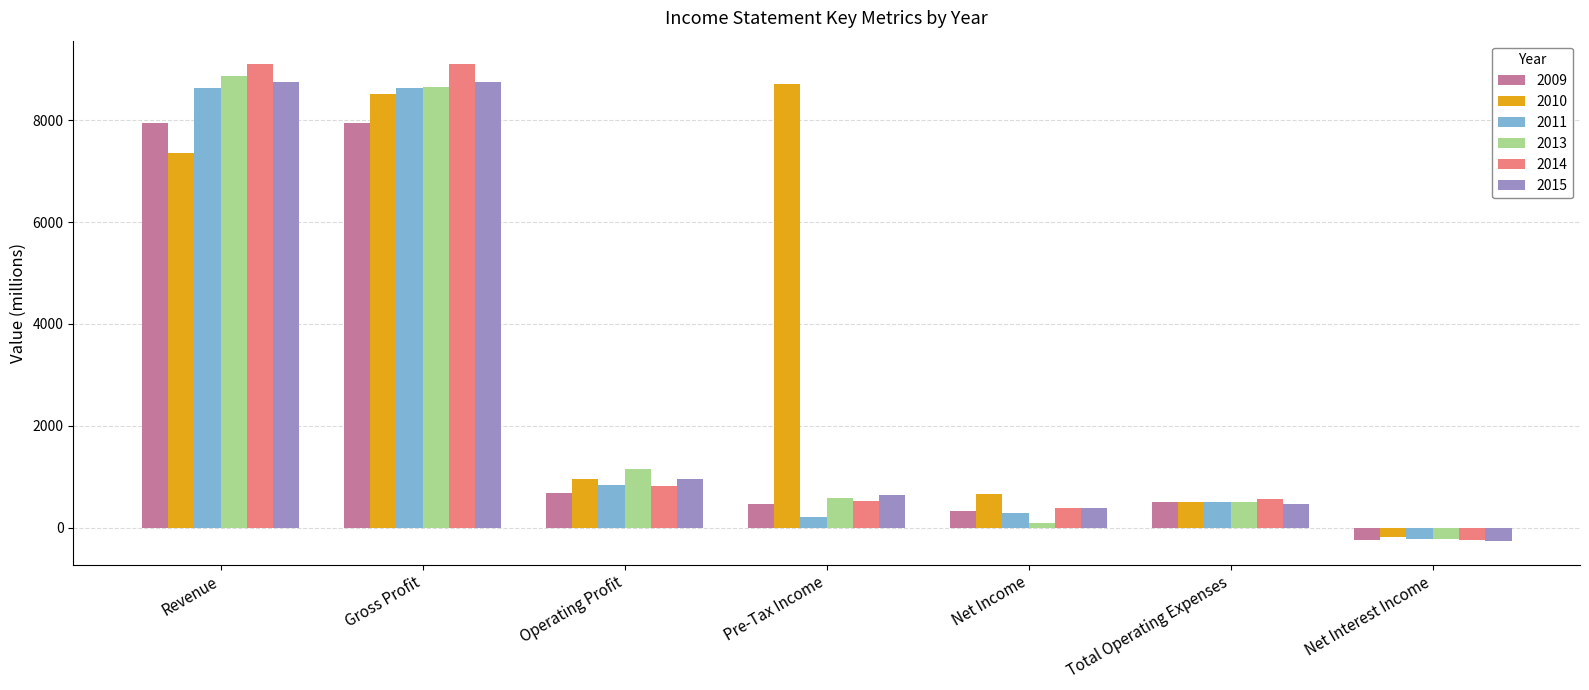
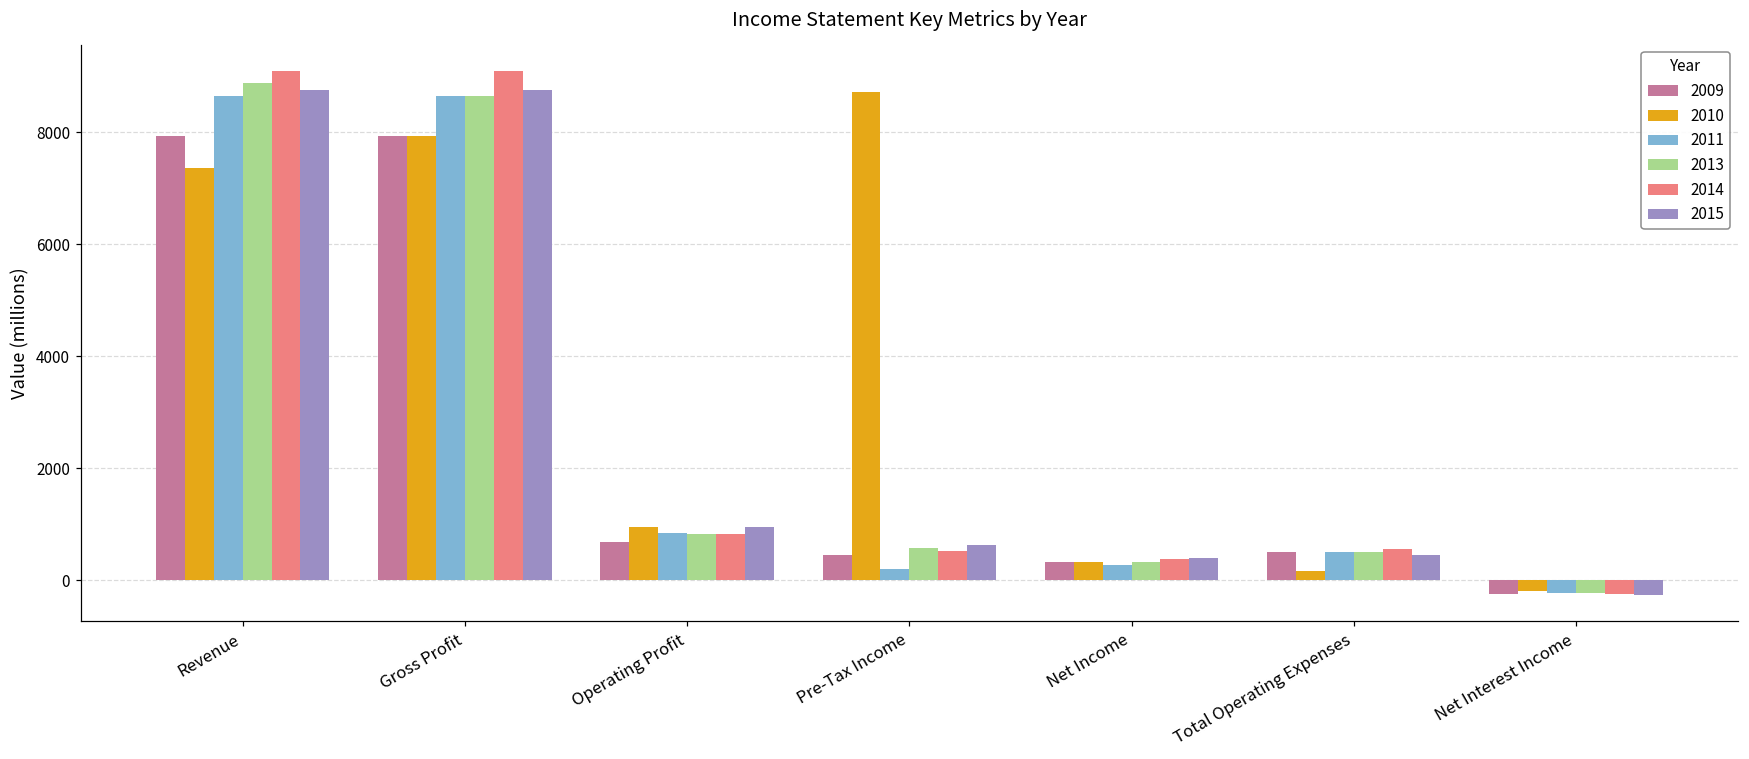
2010, Gross Profit: 8500 -> 7900
2013, Operating Profit: 1200 -> 800
2010, Net Income: 700 -> 300
2013, Net Income: 100 -> 300
2010, Total Operating Expenses: 500 -> 200
